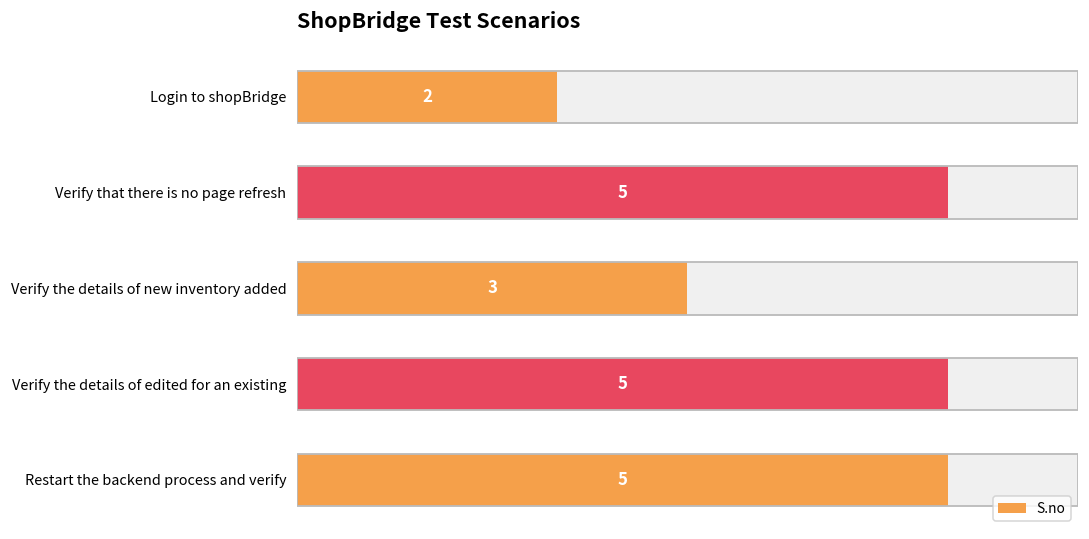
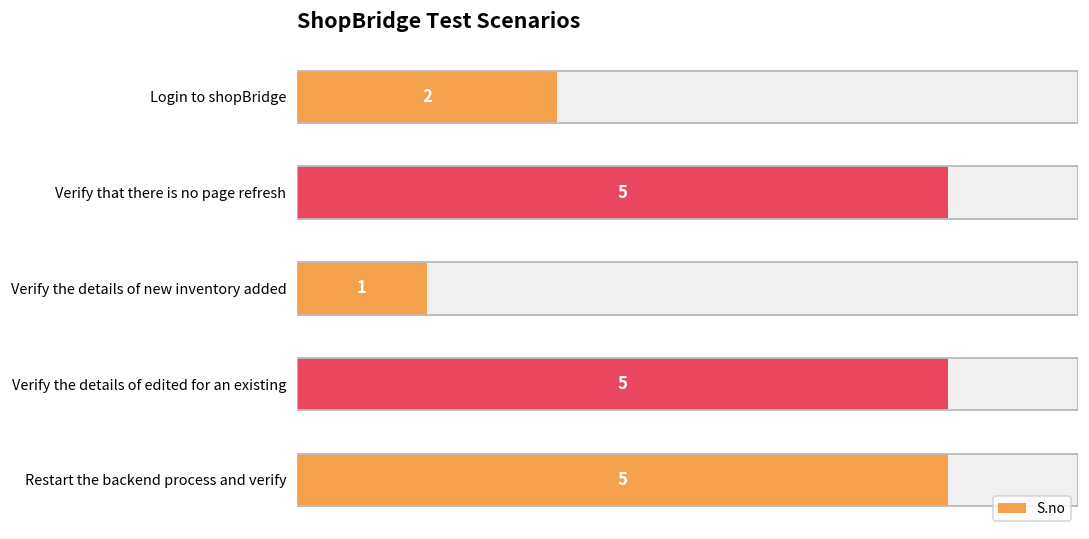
S.no, Verify the details of new inventory added: 3 -> 1
